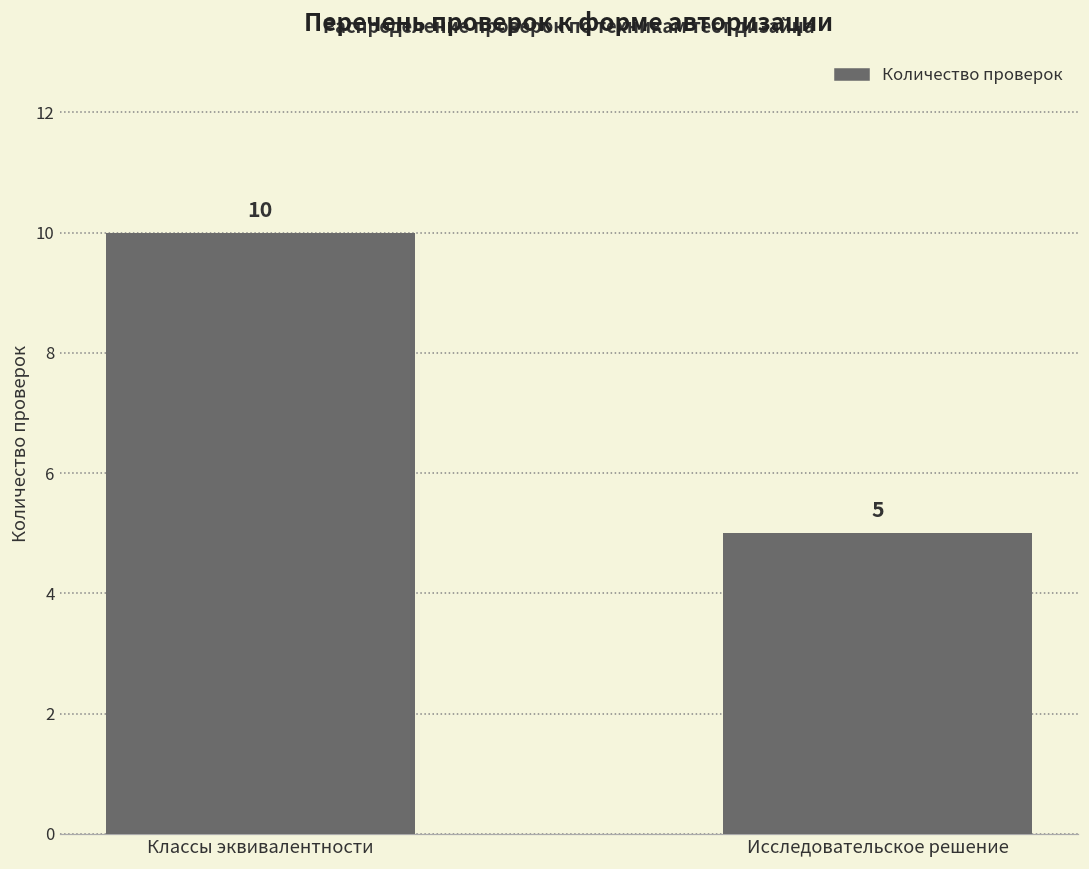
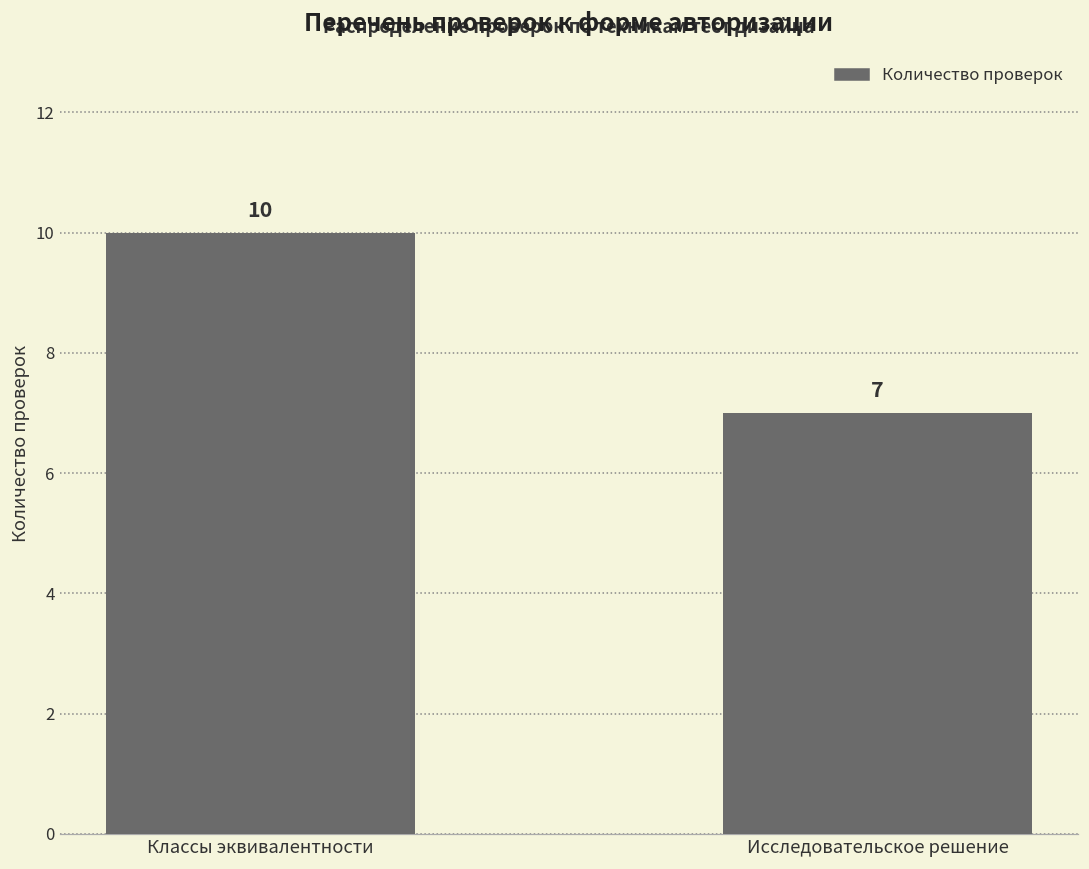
Исследовательское решение: 5 -> 7
